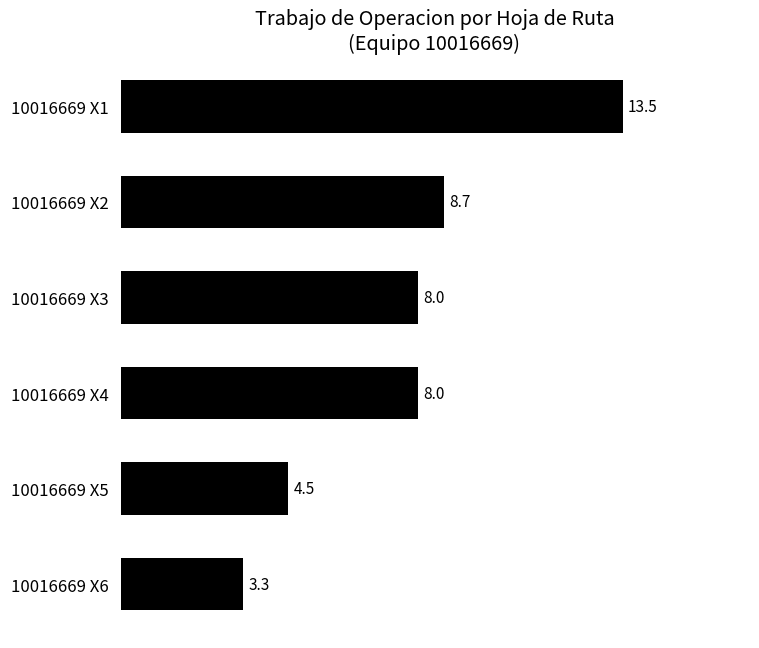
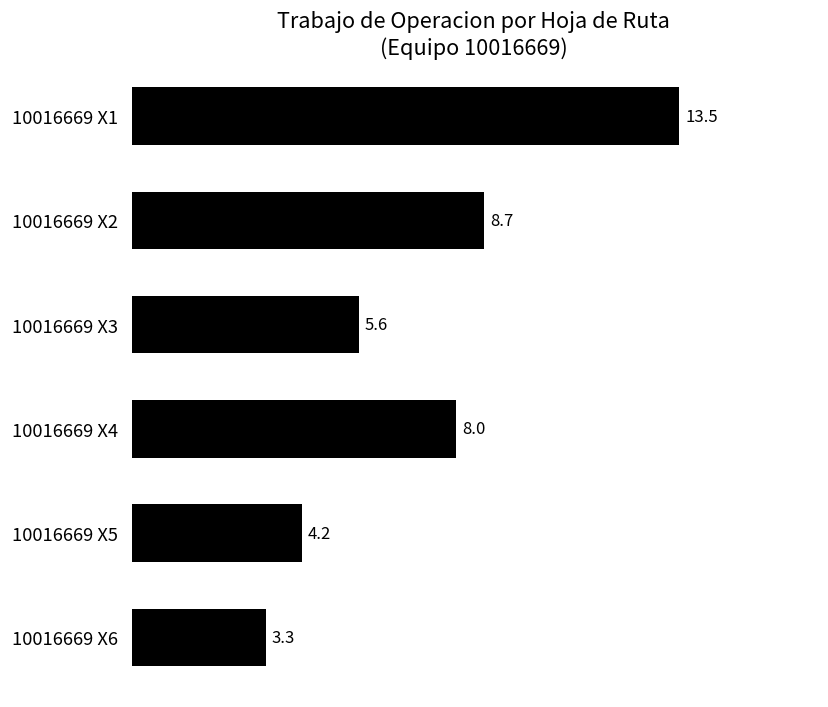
10016669 X3: 8.0 -> 5.6
10016669 X5: 4.5 -> 4.2
